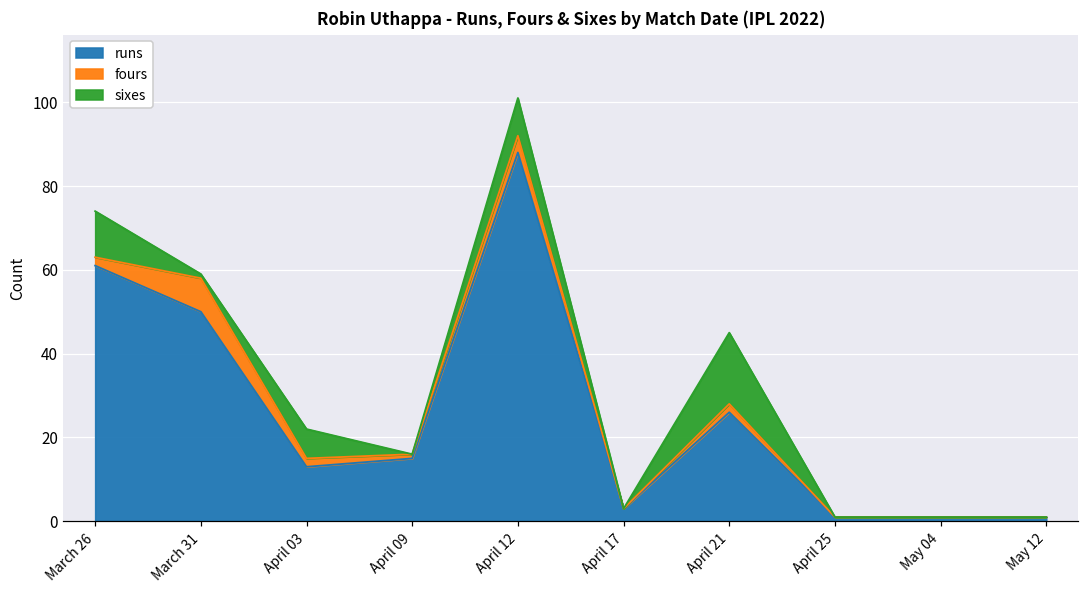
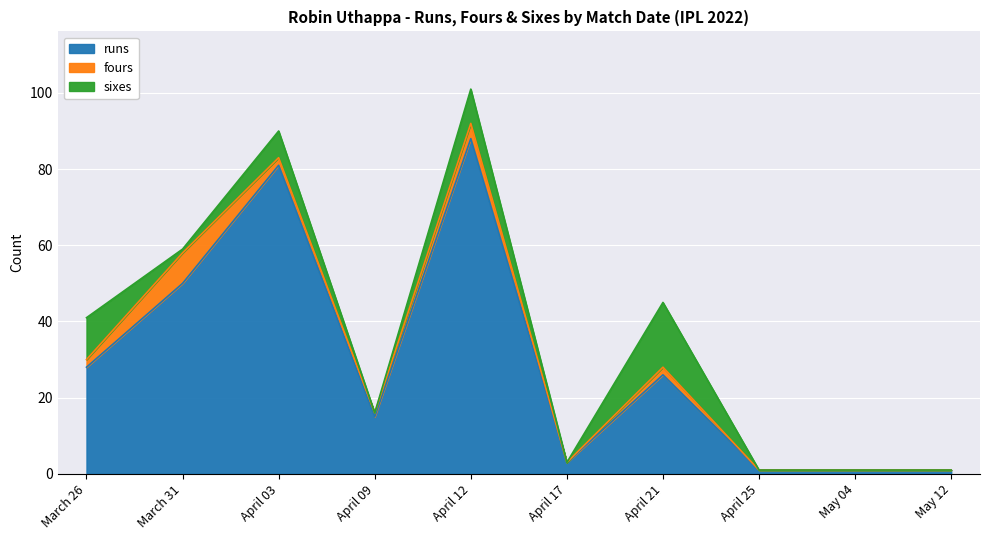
runs, March 26: 61 -> 28
runs, April 03: 13 -> 81
